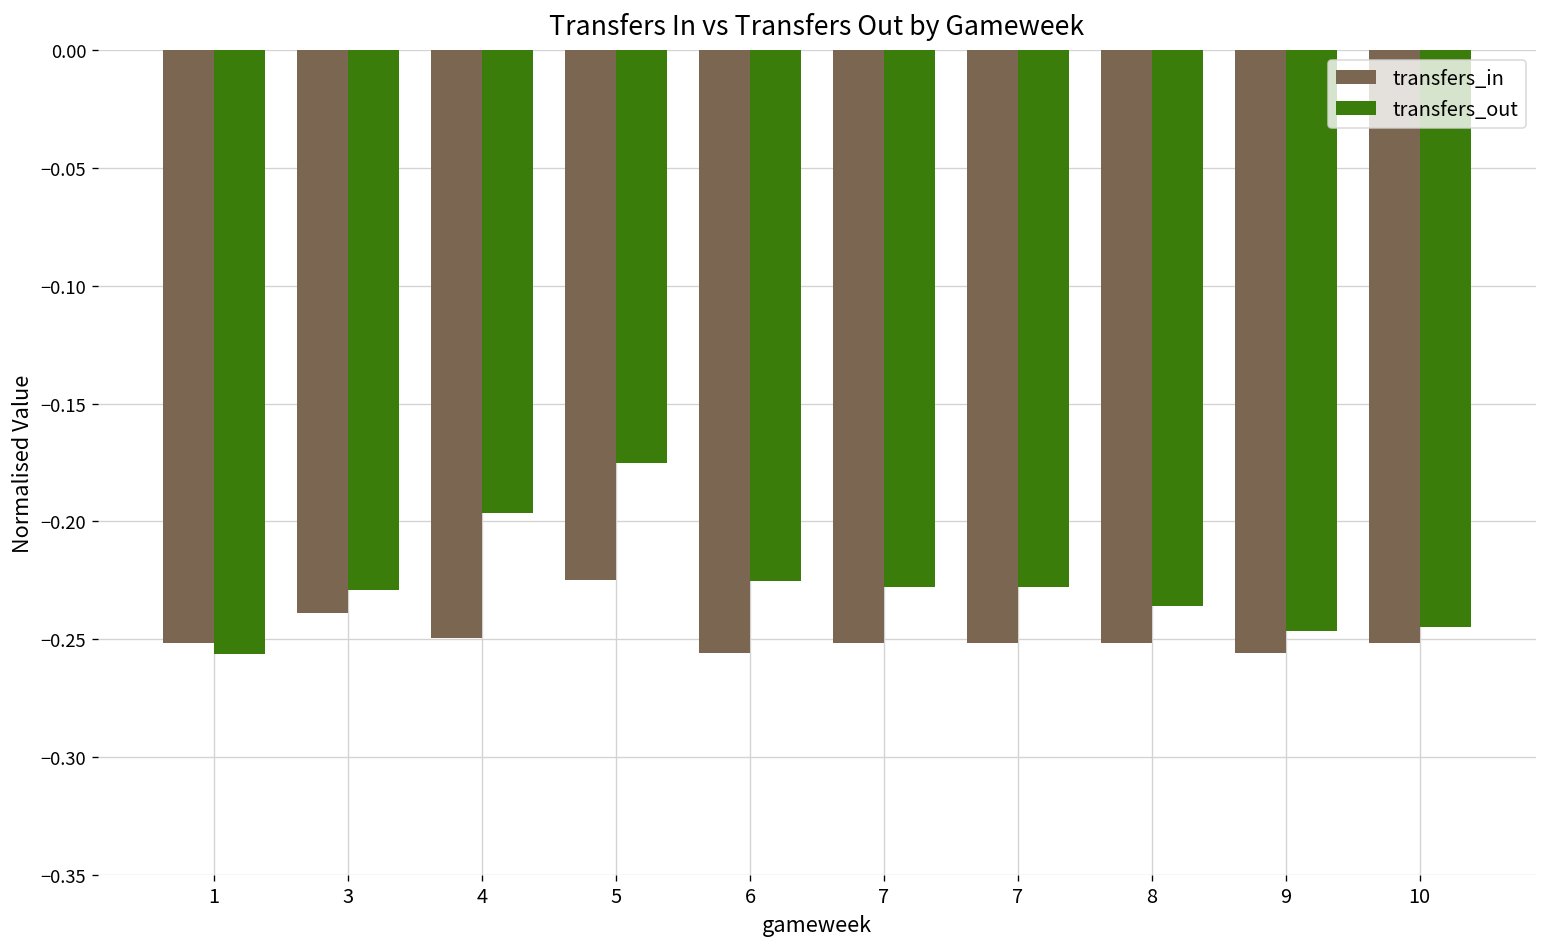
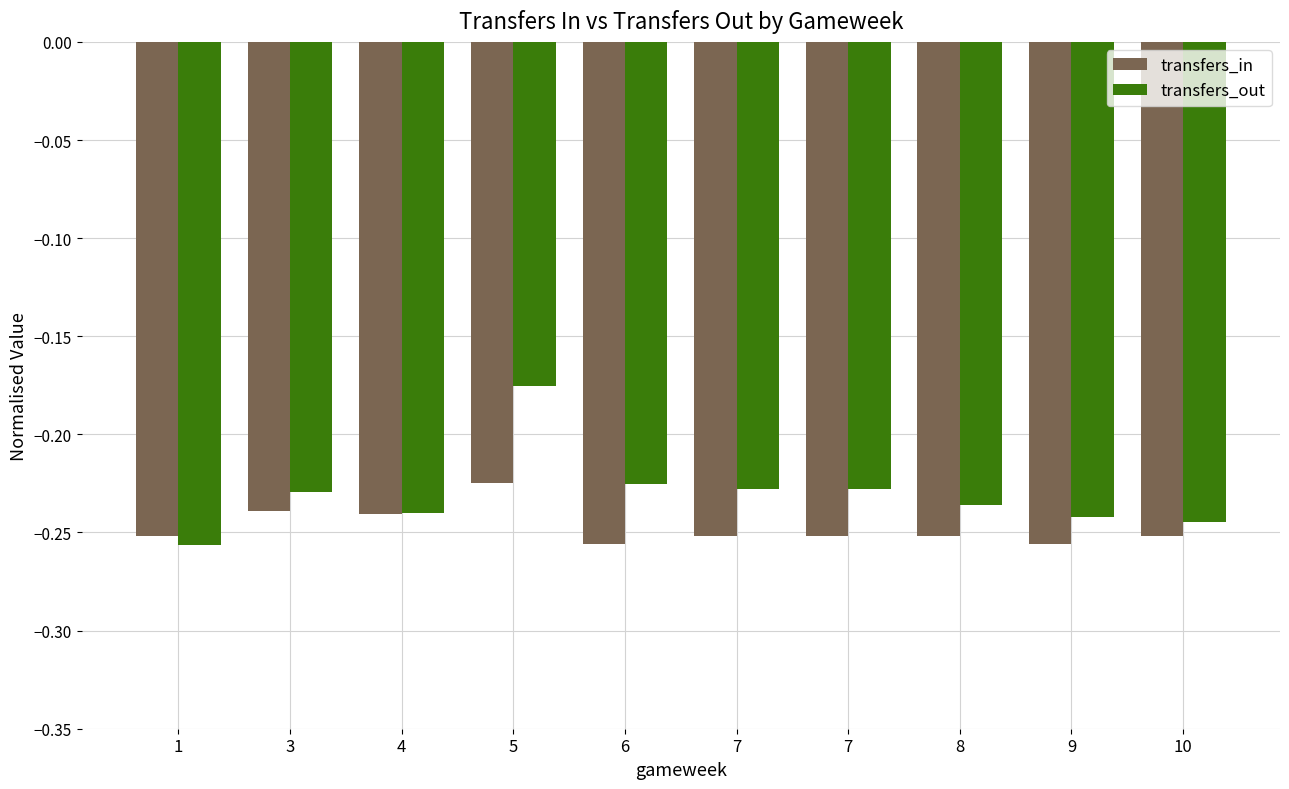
transfers_in, 4: -0.250 -> -0.241
transfers_out, 4: -0.196 -> -0.240
transfers_out, 9: -0.247 -> -0.242
